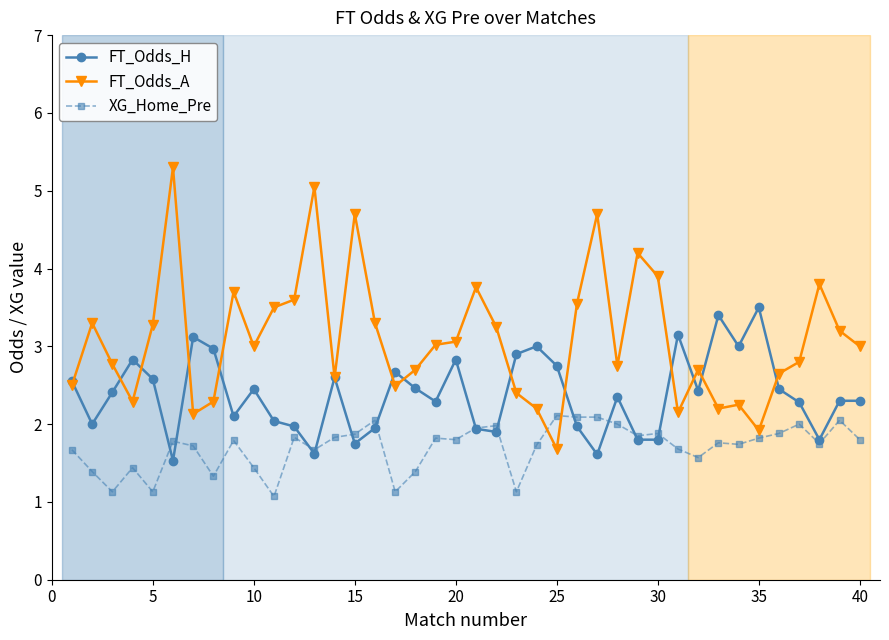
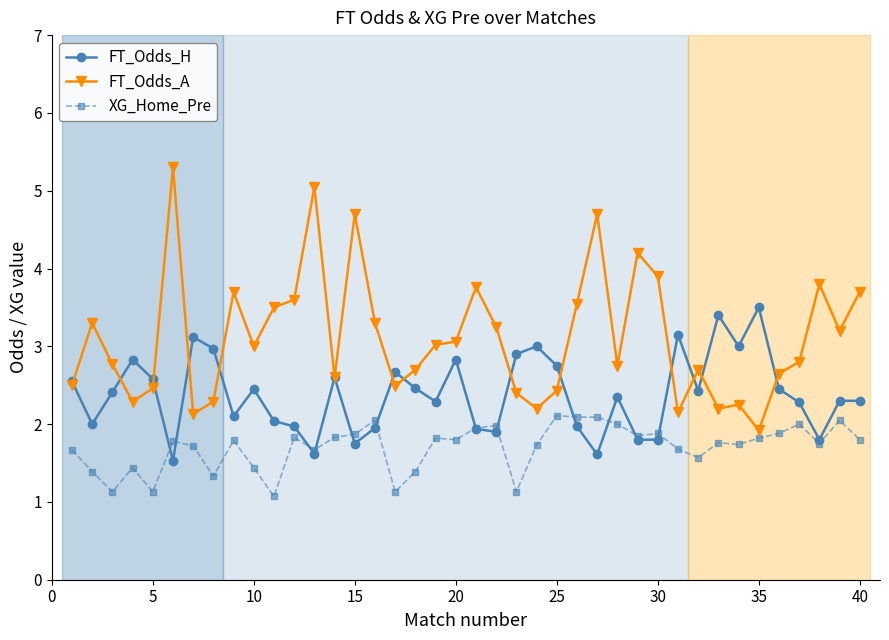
FT_Odds_A, 5: 3.3 -> 2.5
FT_Odds_A, 25: 1.7 -> 2.4
FT_Odds_A, 40: 3.0 -> 3.7
